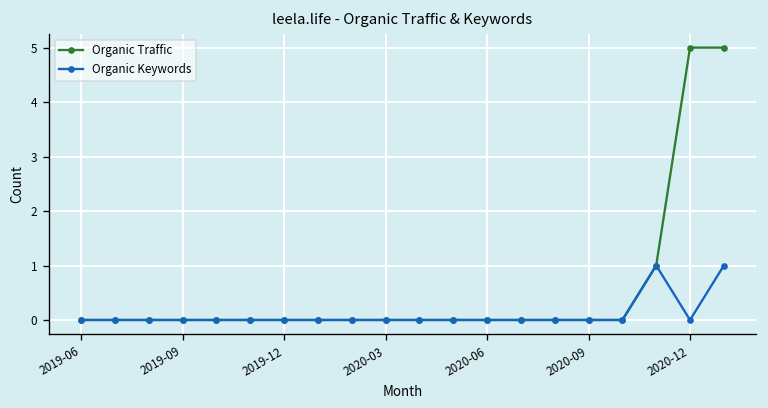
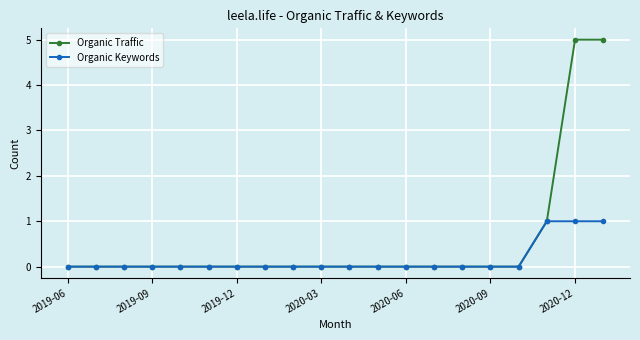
Organic Keywords, 2020-12: 0 -> 1
